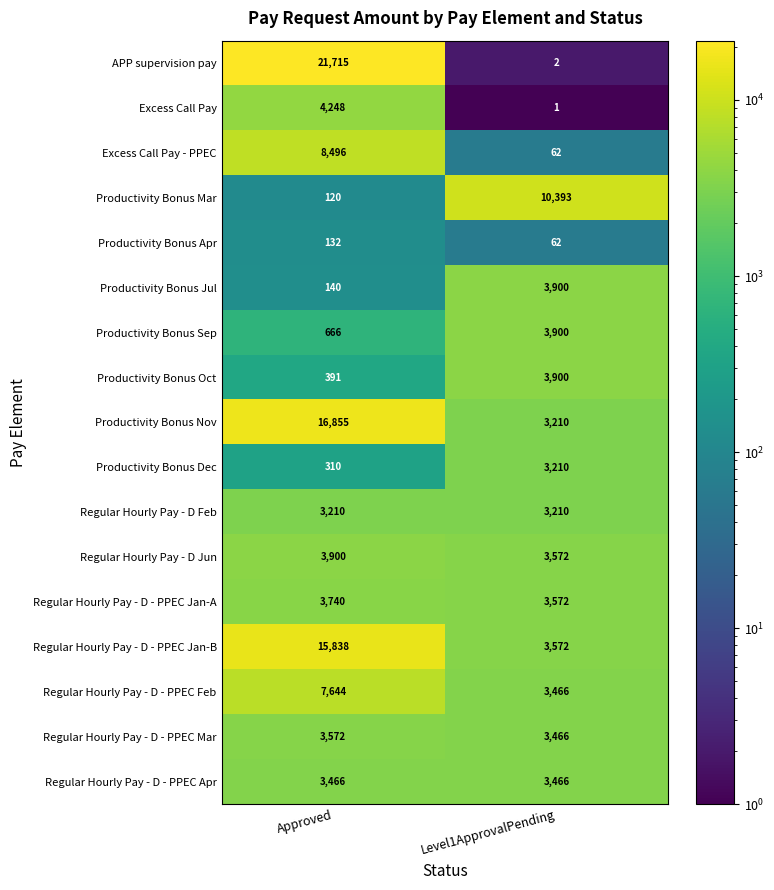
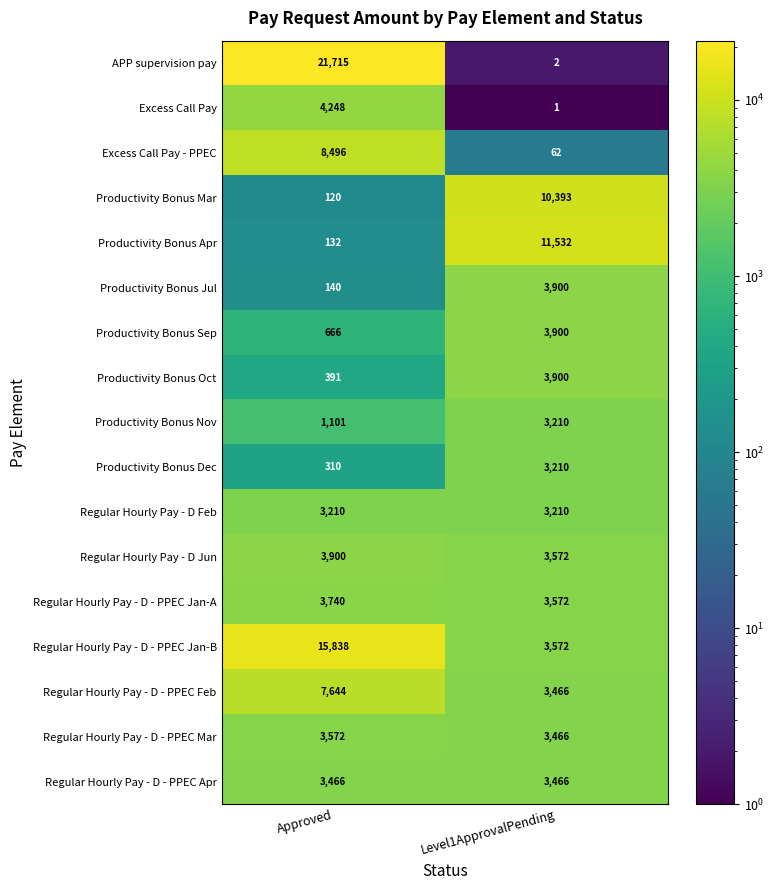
Productivity Bonus Apr, Level1ApprovalPending: 62 -> 11,532
Productivity Bonus Nov, Approved: 16,855 -> 1,101
